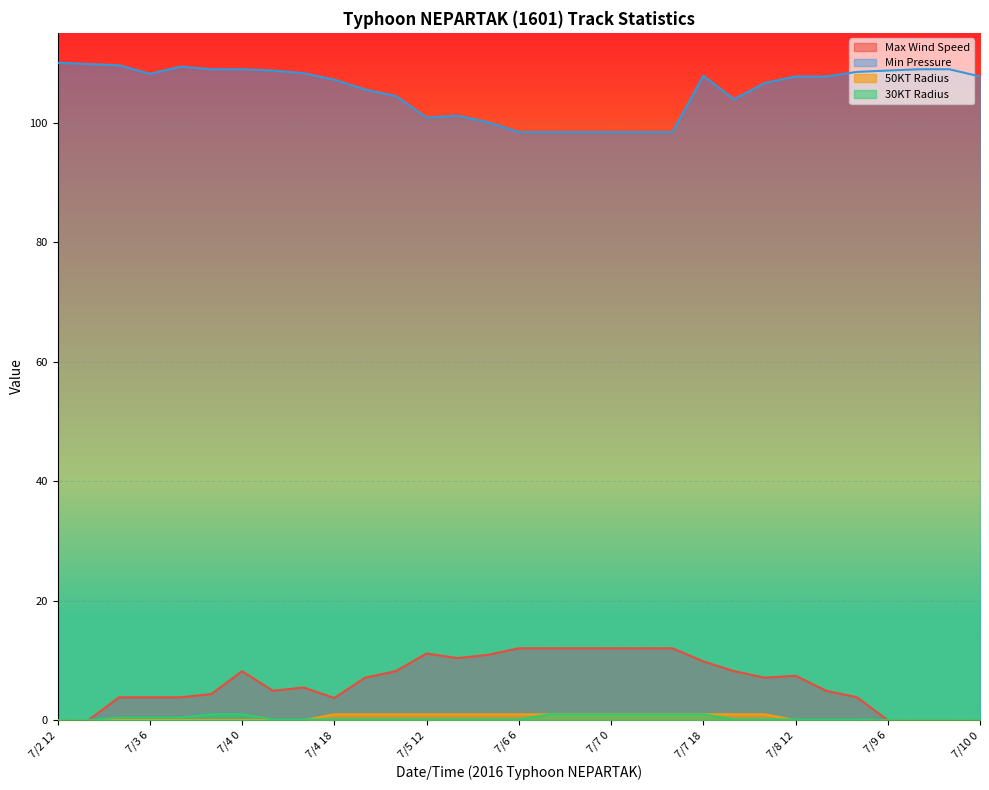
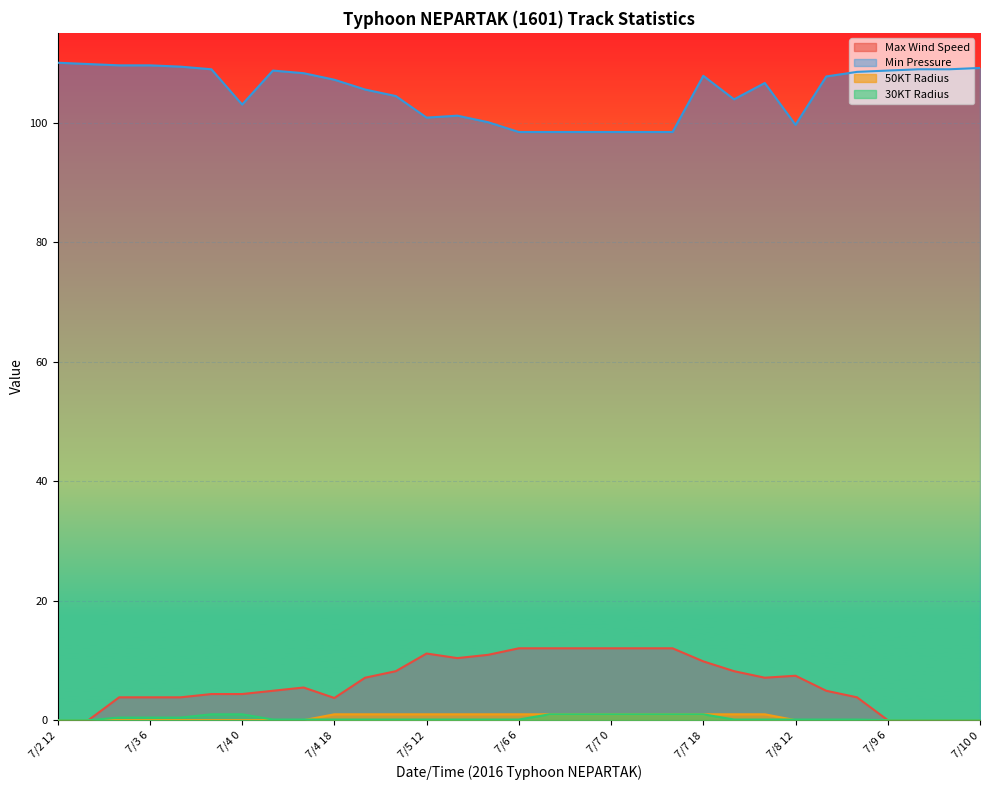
Min Pressure, 7/3 6: 108 -> 110
Max Wind Speed, 7/4 0: 8 -> 4
Min Pressure, 7/4 0: 109 -> 103
Min Pressure, 7/8 12: 108 -> 100
Min Pressure, 7/10 0: 108 -> 109
